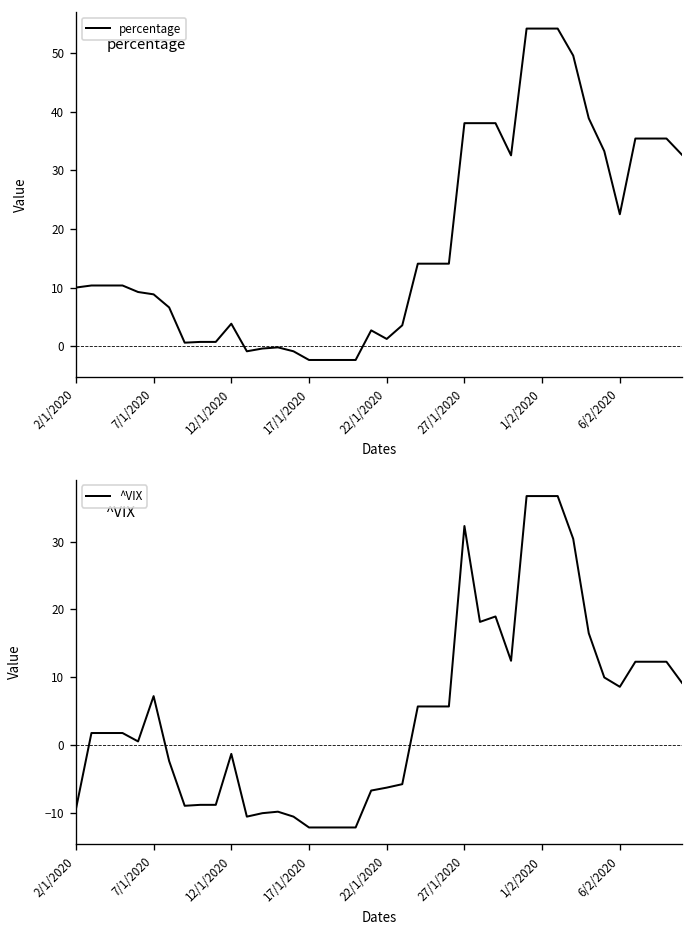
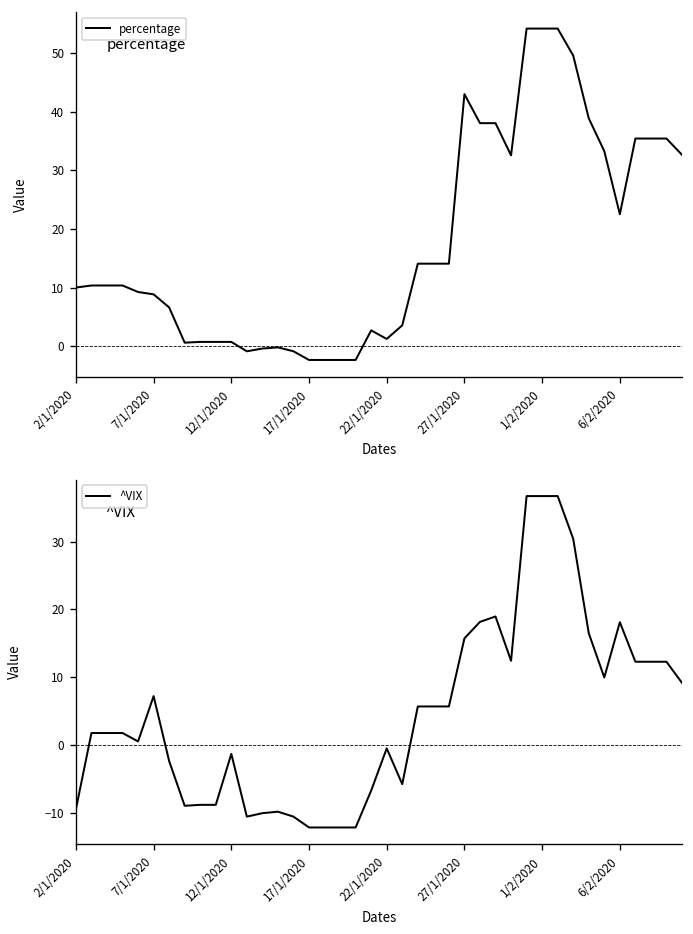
percentage, 12/1/2020: 4 -> 1
percentage, 27/1/2020: 38 -> 43
^VIX, 22/1/2020: -6 -> -1
^VIX, 27/1/2020: 32 -> 16
^VIX, 6/2/2020: 9 -> 18
